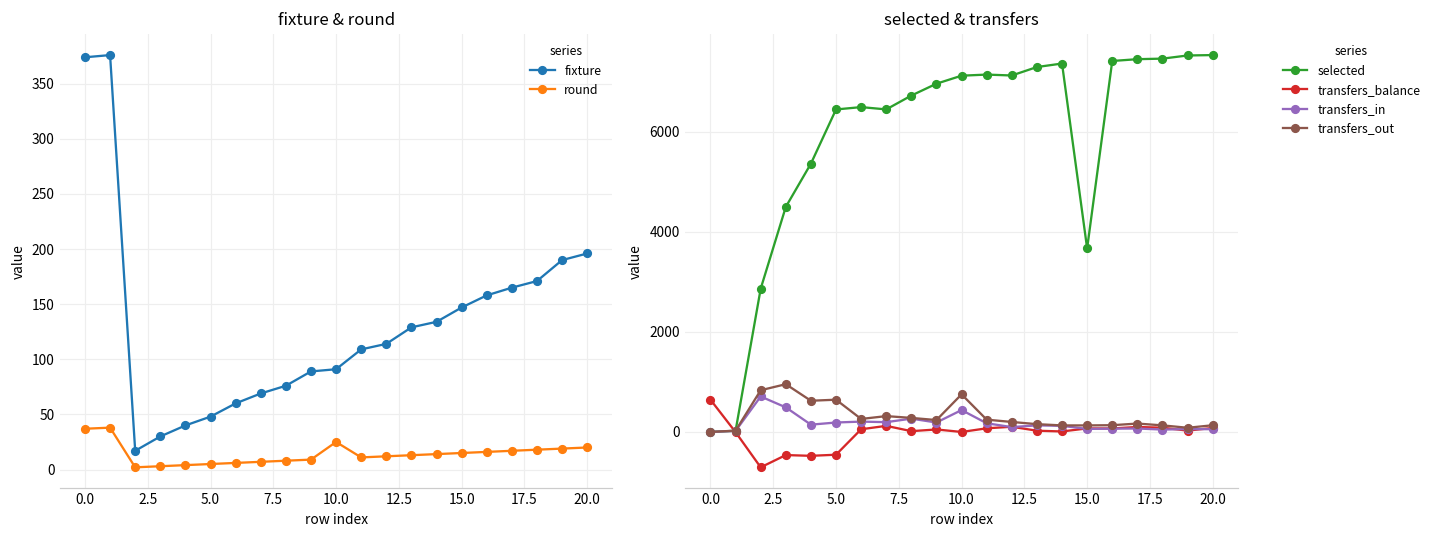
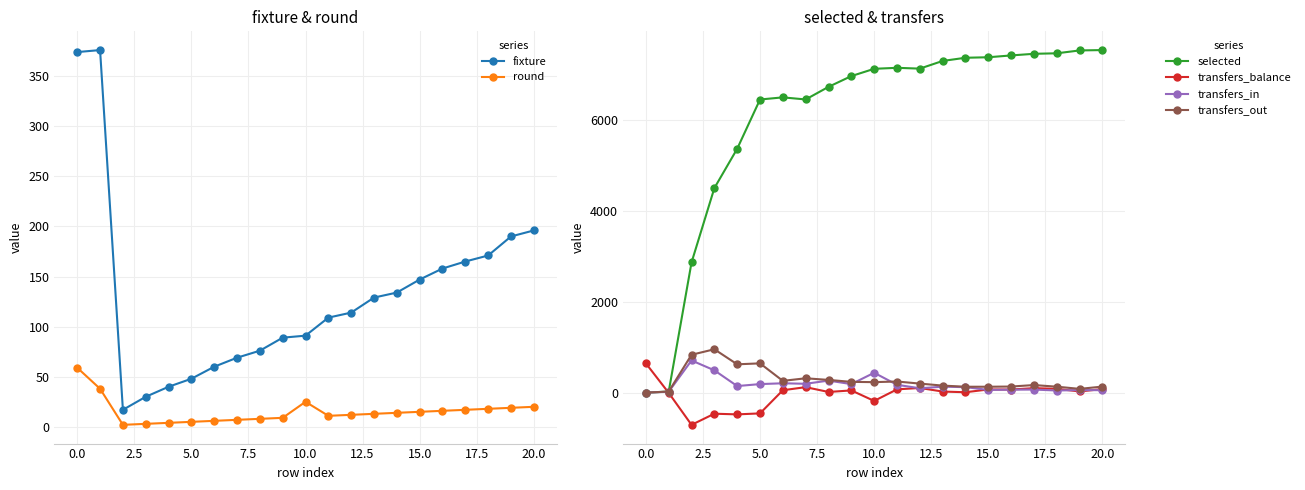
fixture & round, round, 0.0: 37 -> 59
selected & transfers, transfers_balance, 10.0: 0 -> -200
selected & transfers, transfers_out, 10.0: 800 -> 200
selected & transfers, selected, 15.0: 3700 -> 7400
